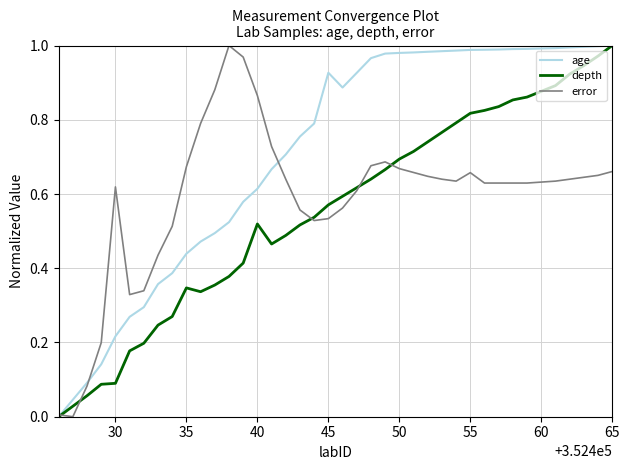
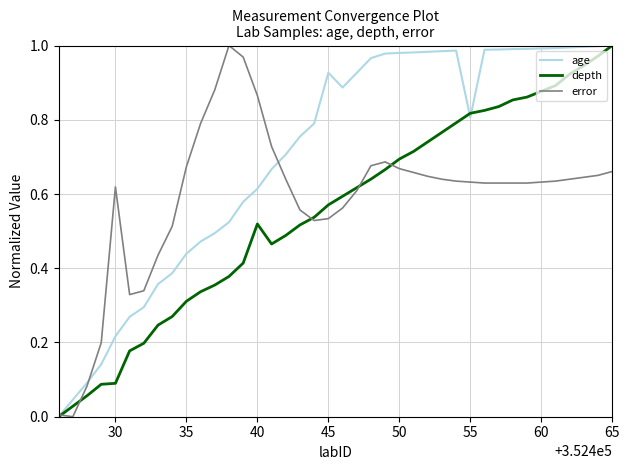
depth, 35: 0.35 -> 0.31
age, 55: 0.99 -> 0.81
error, 55: 0.66 -> 0.63
